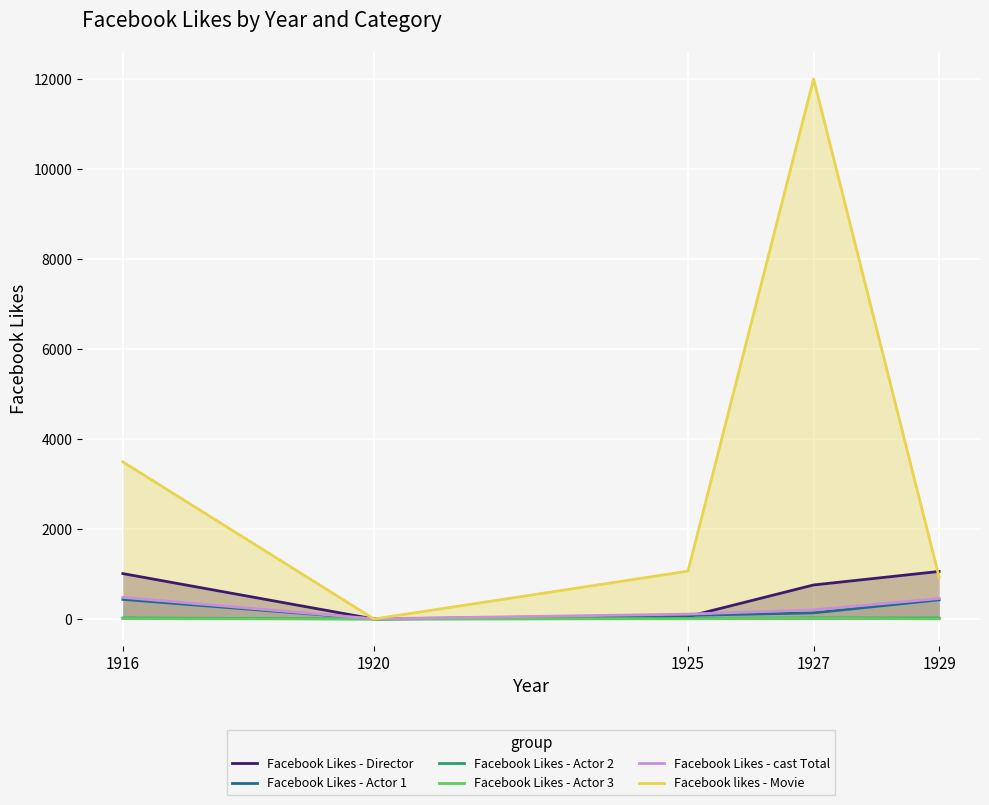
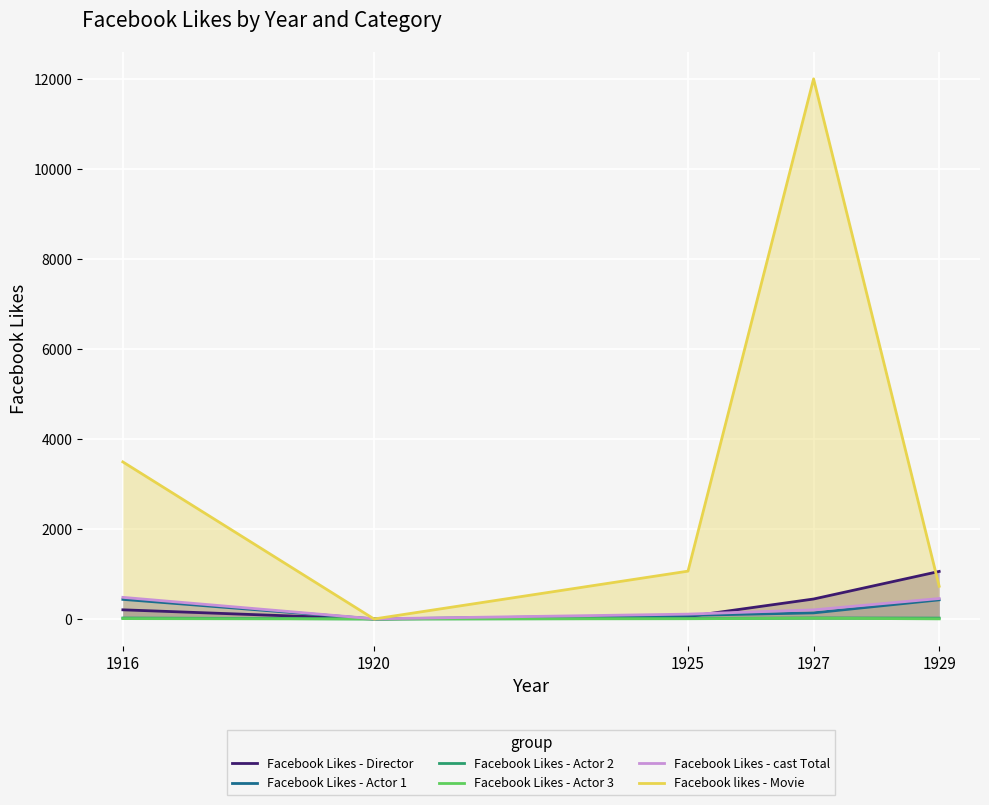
Facebook Likes - Director, 1916: 1000 -> 200
Facebook Likes - Director, 1927: 800 -> 400
Facebook likes - Movie, 1929: 900 -> 700
